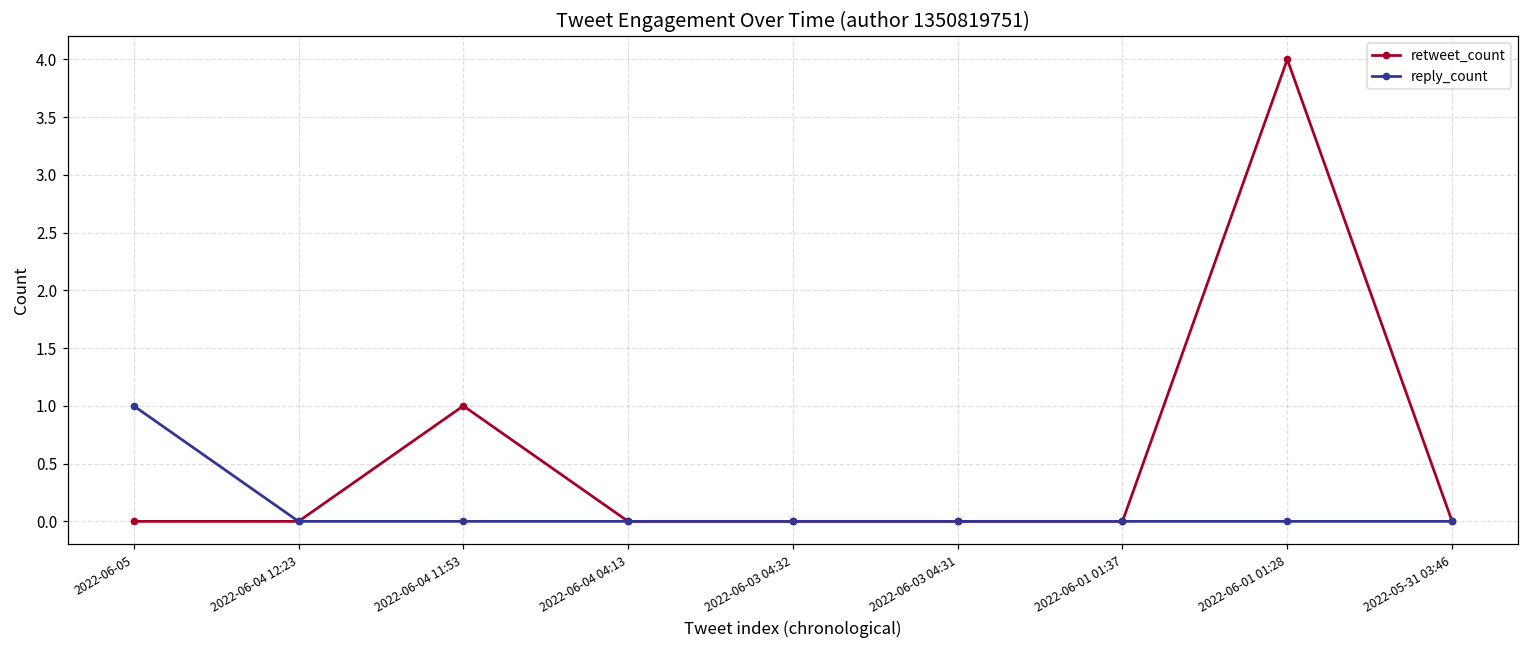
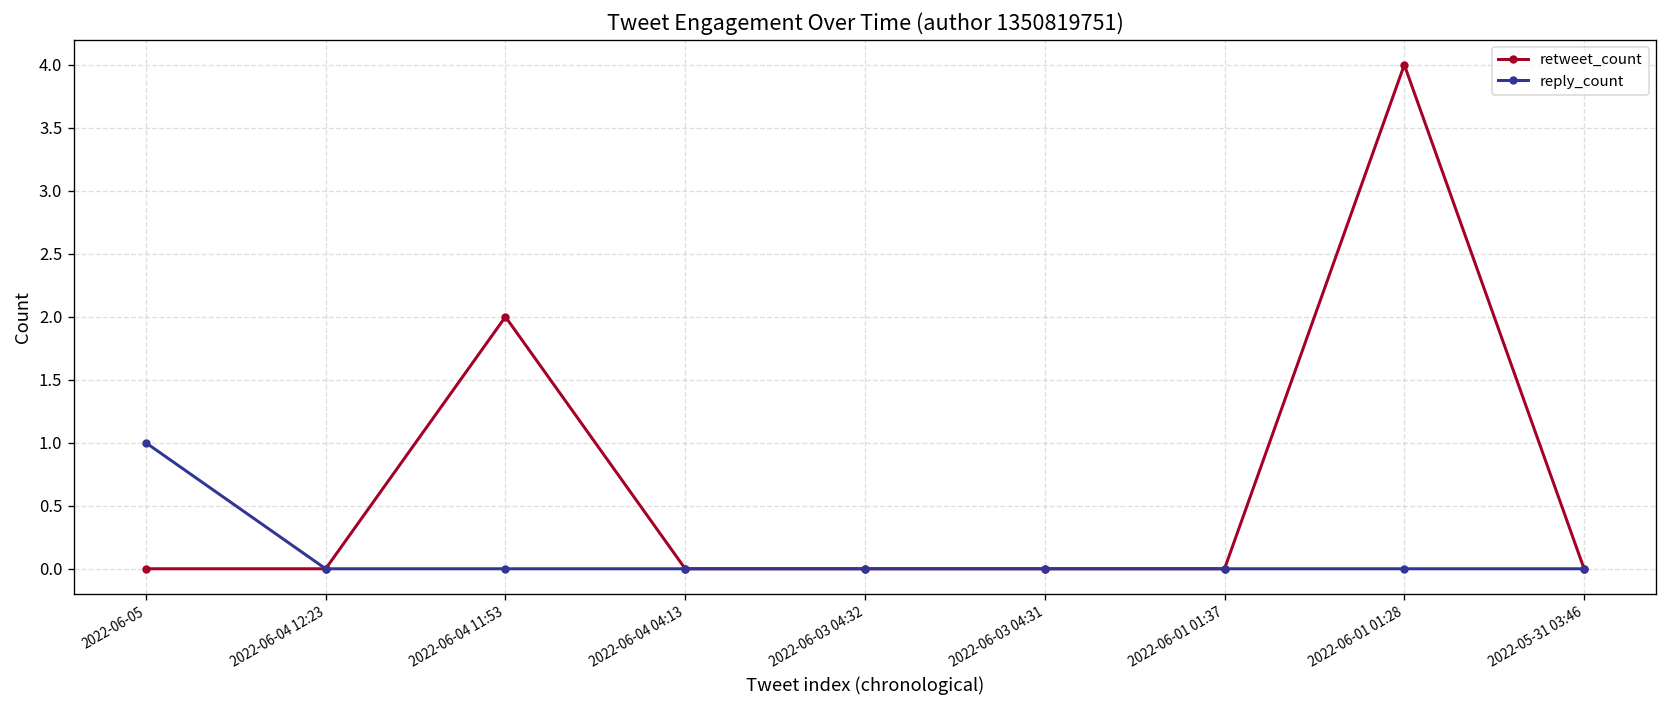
retweet_count, 2022-06-04 11:53: 1 -> 2
